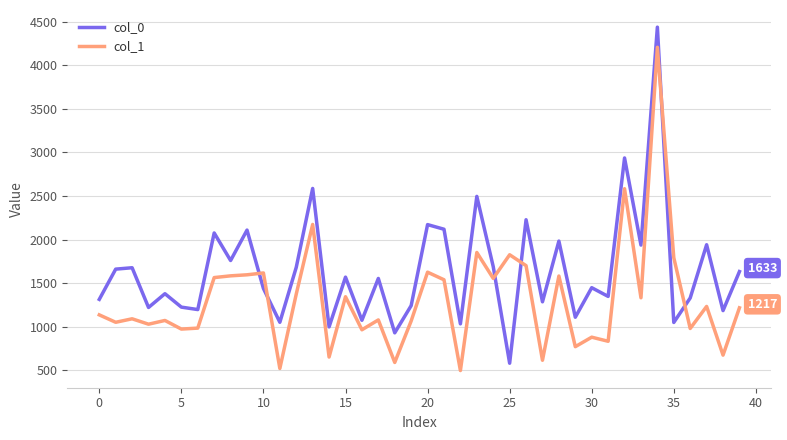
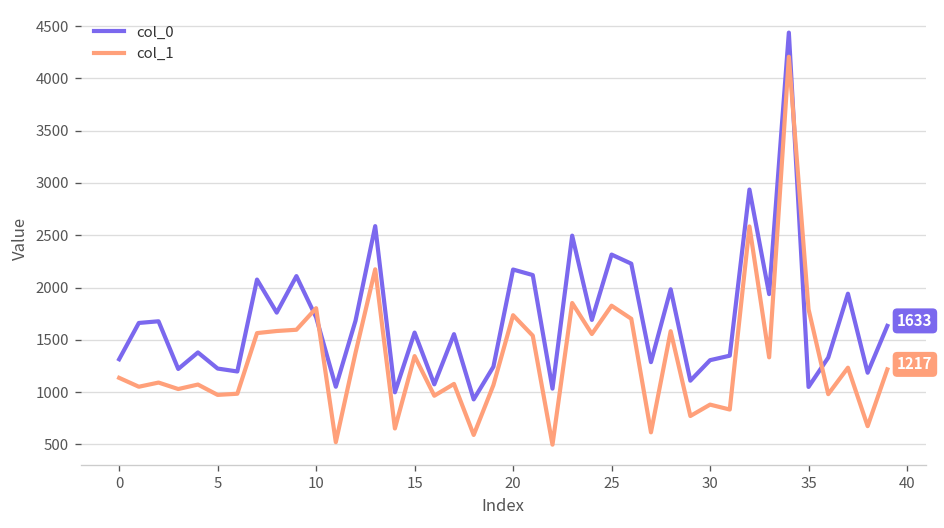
col_0, 10: 1400 -> 1700
col_1, 10: 1600 -> 1800
col_1, 20: 1600 -> 1700
col_0, 25: 600 -> 2300
col_0, 30: 1400 -> 1300
